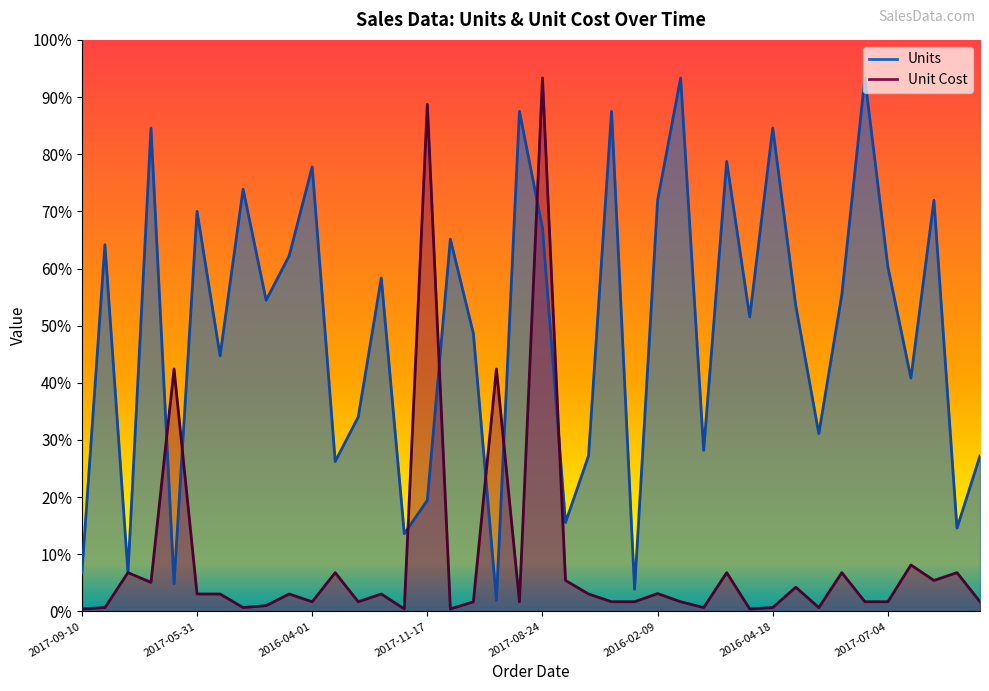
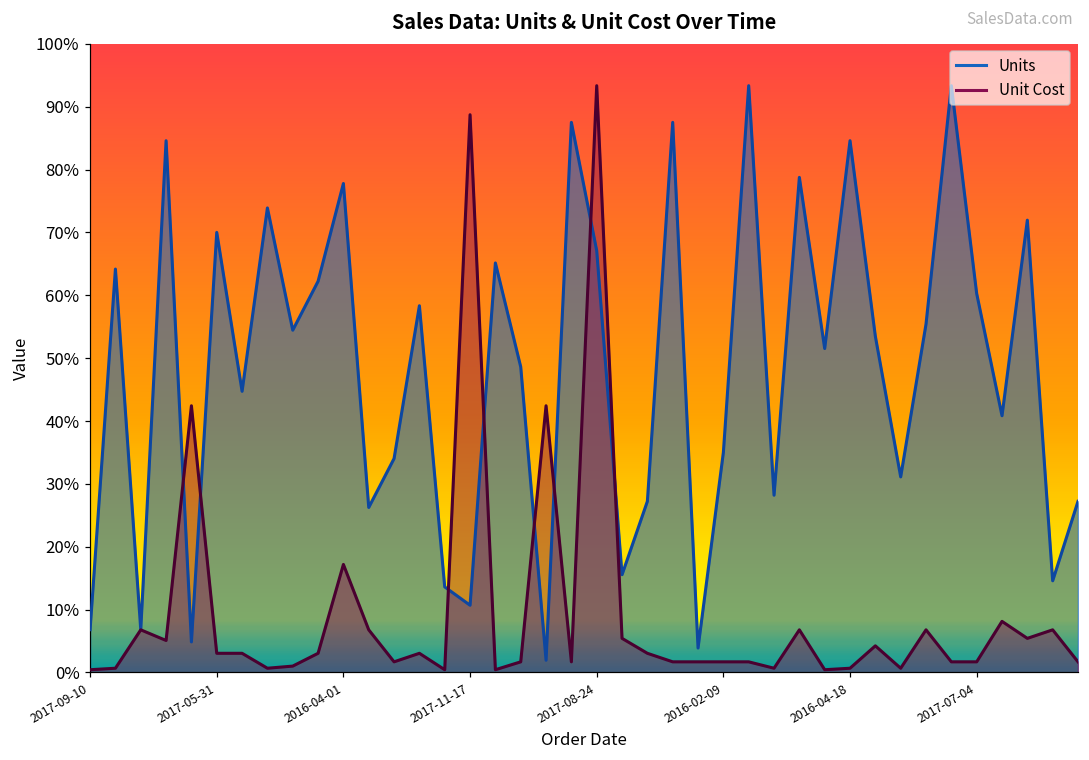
Unit Cost, 2016-04-01: 2% -> 17%
Units, 2017-11-17: 19% -> 11%
Units, 2016-02-09: 72% -> 35%
Unit Cost, 2016-02-09: 3% -> 2%
